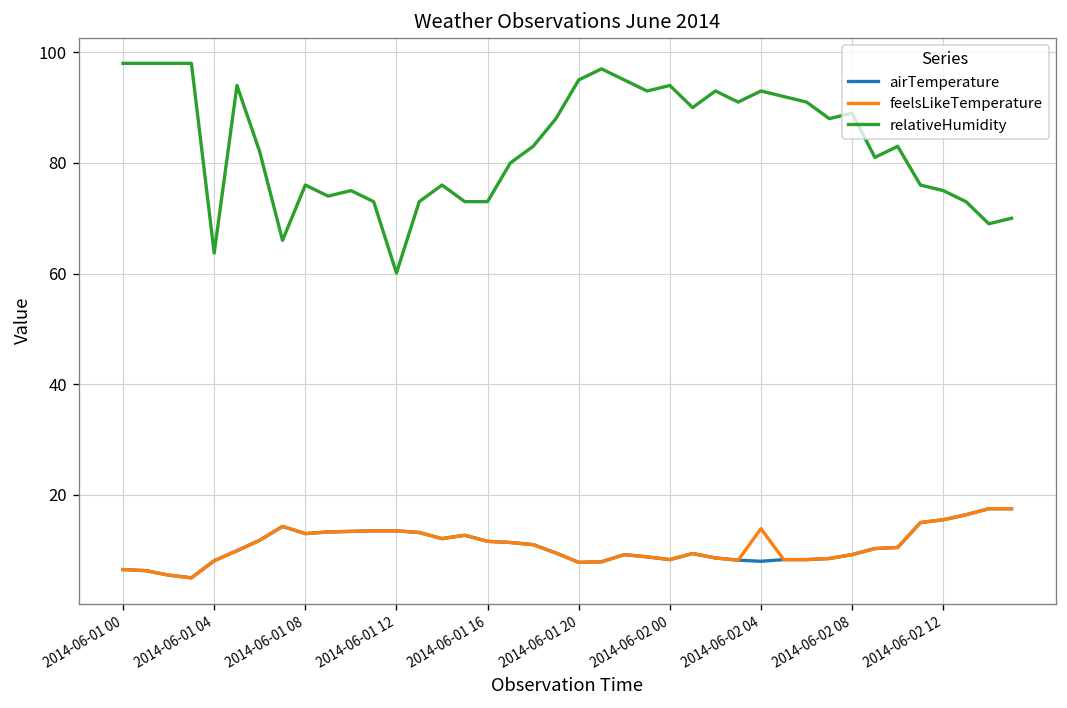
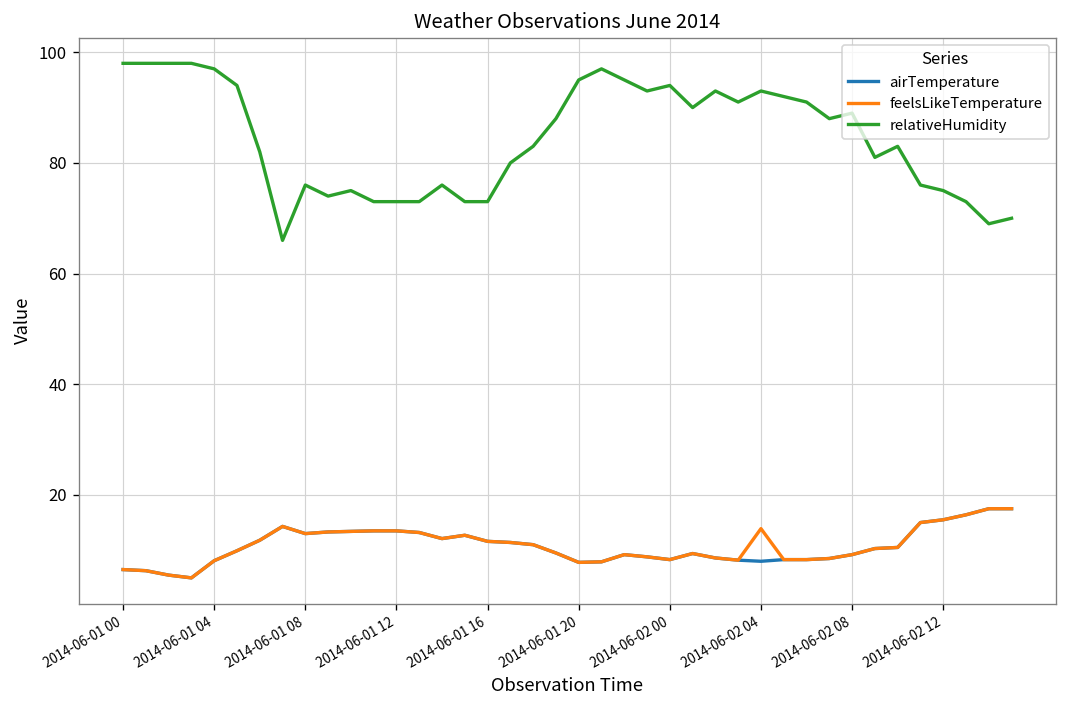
relativeHumidity, 2014-06-01 04: 64 -> 97
relativeHumidity, 2014-06-01 12: 60 -> 73
